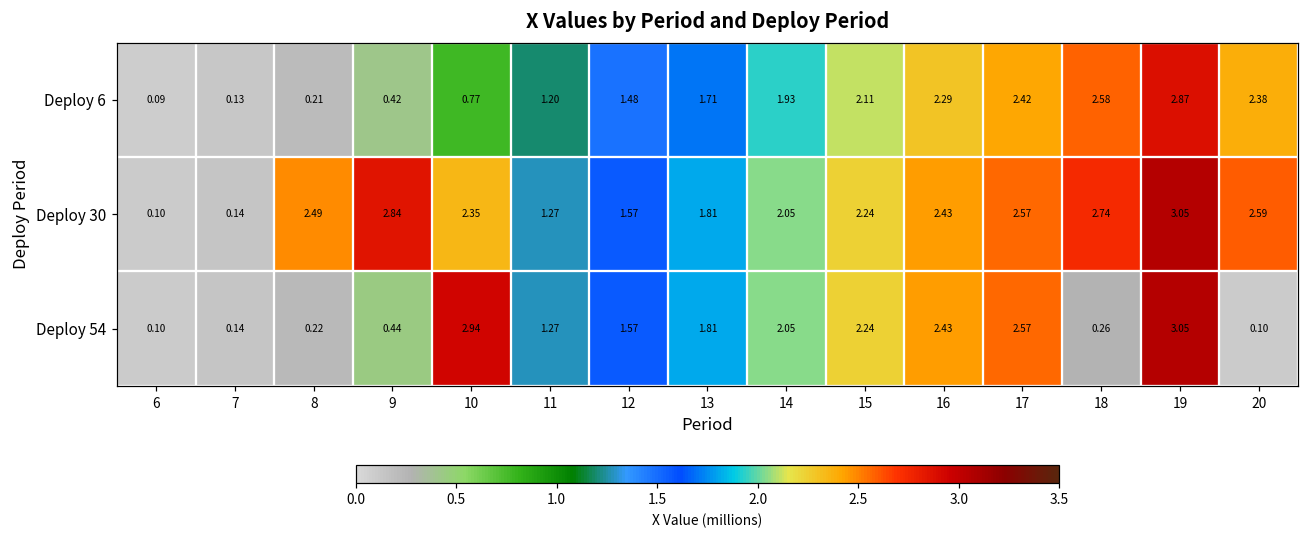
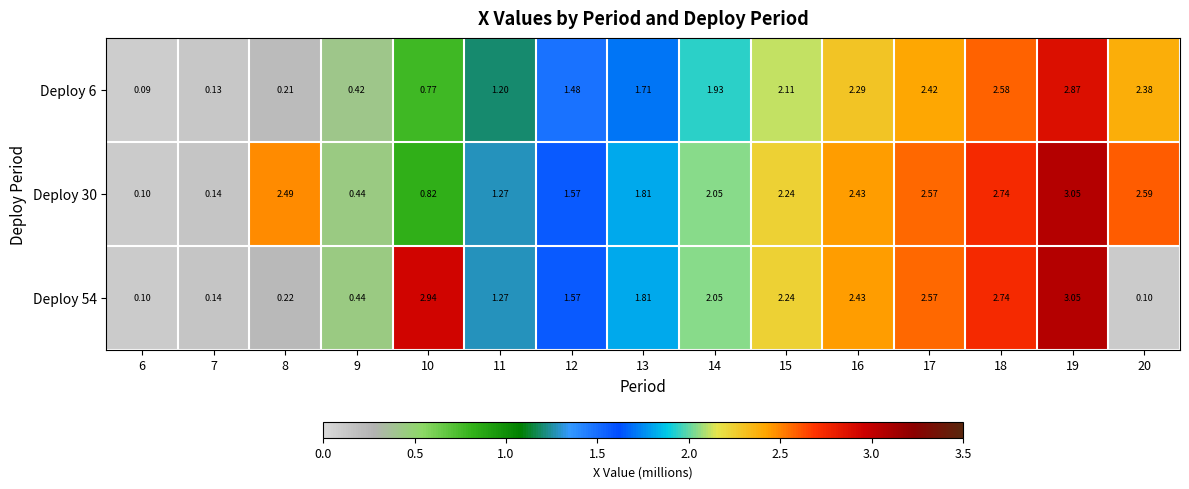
Deploy 30, 9: 2.84 -> 0.44
Deploy 30, 10: 2.35 -> 0.82
Deploy 54, 18: 0.26 -> 2.74
